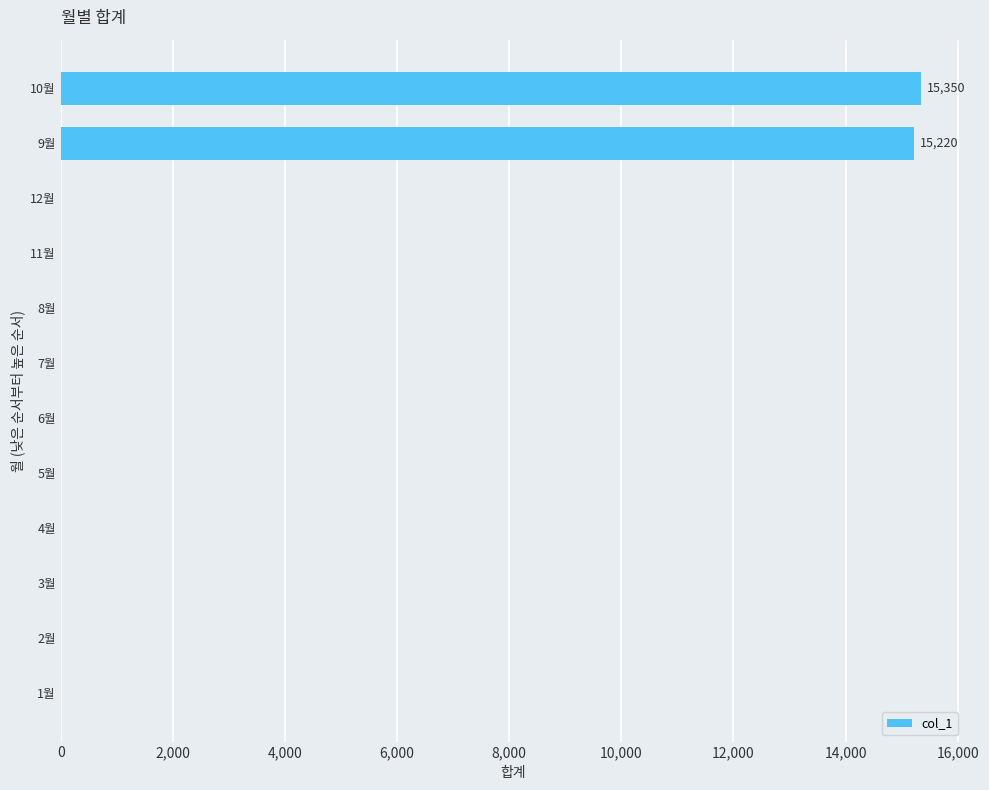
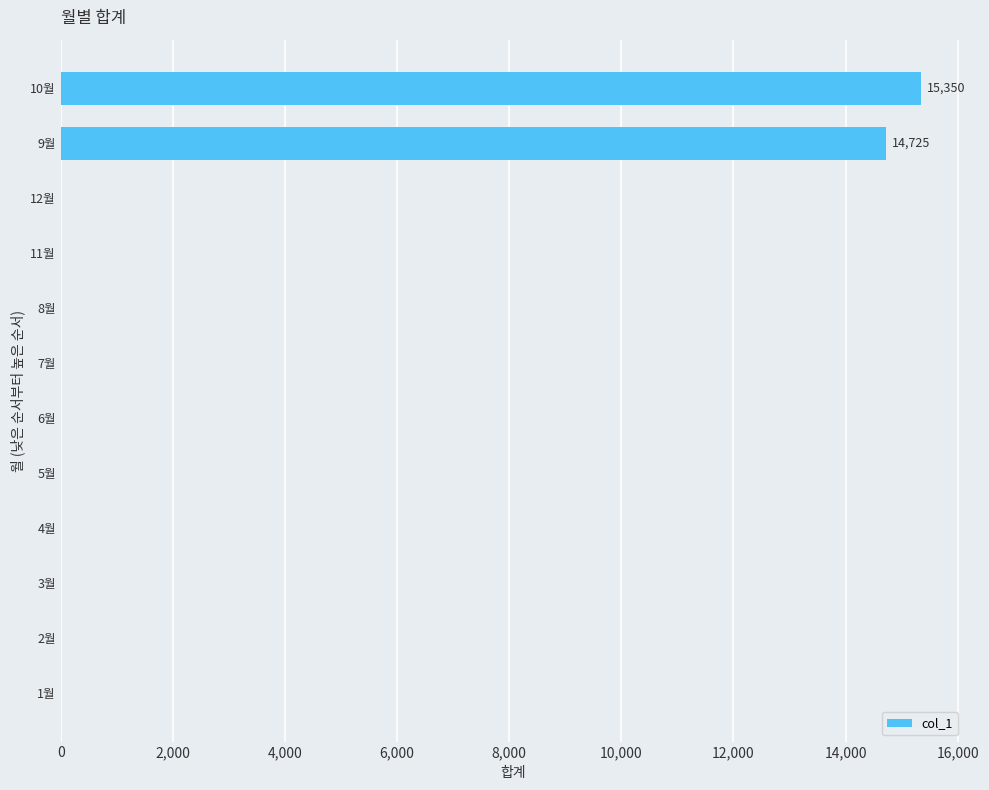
9월: 15,220 -> 14,725
